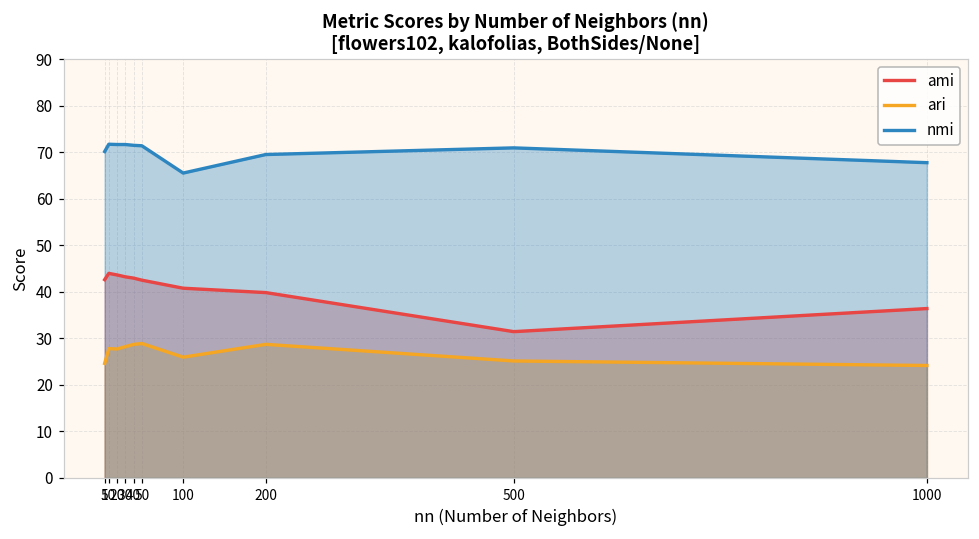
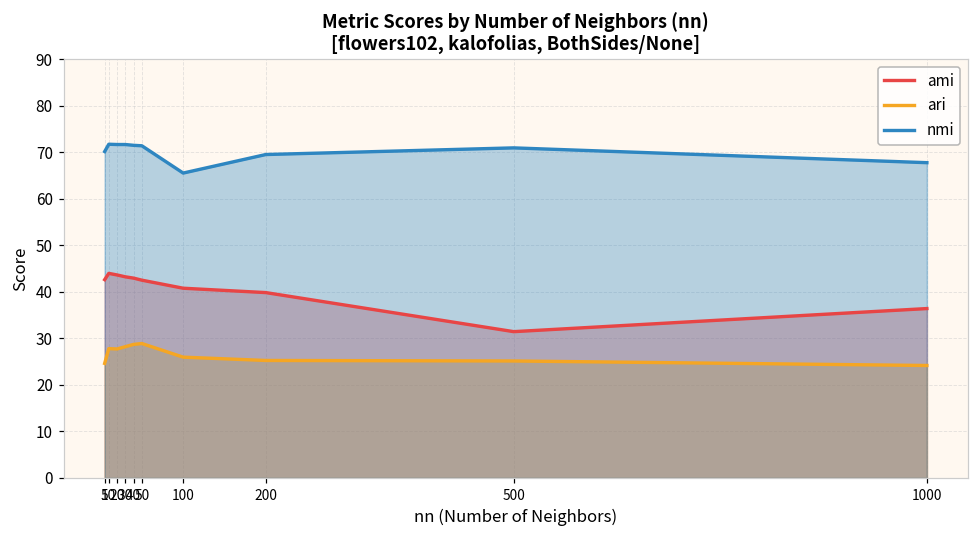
ari, 200: 29 -> 25
